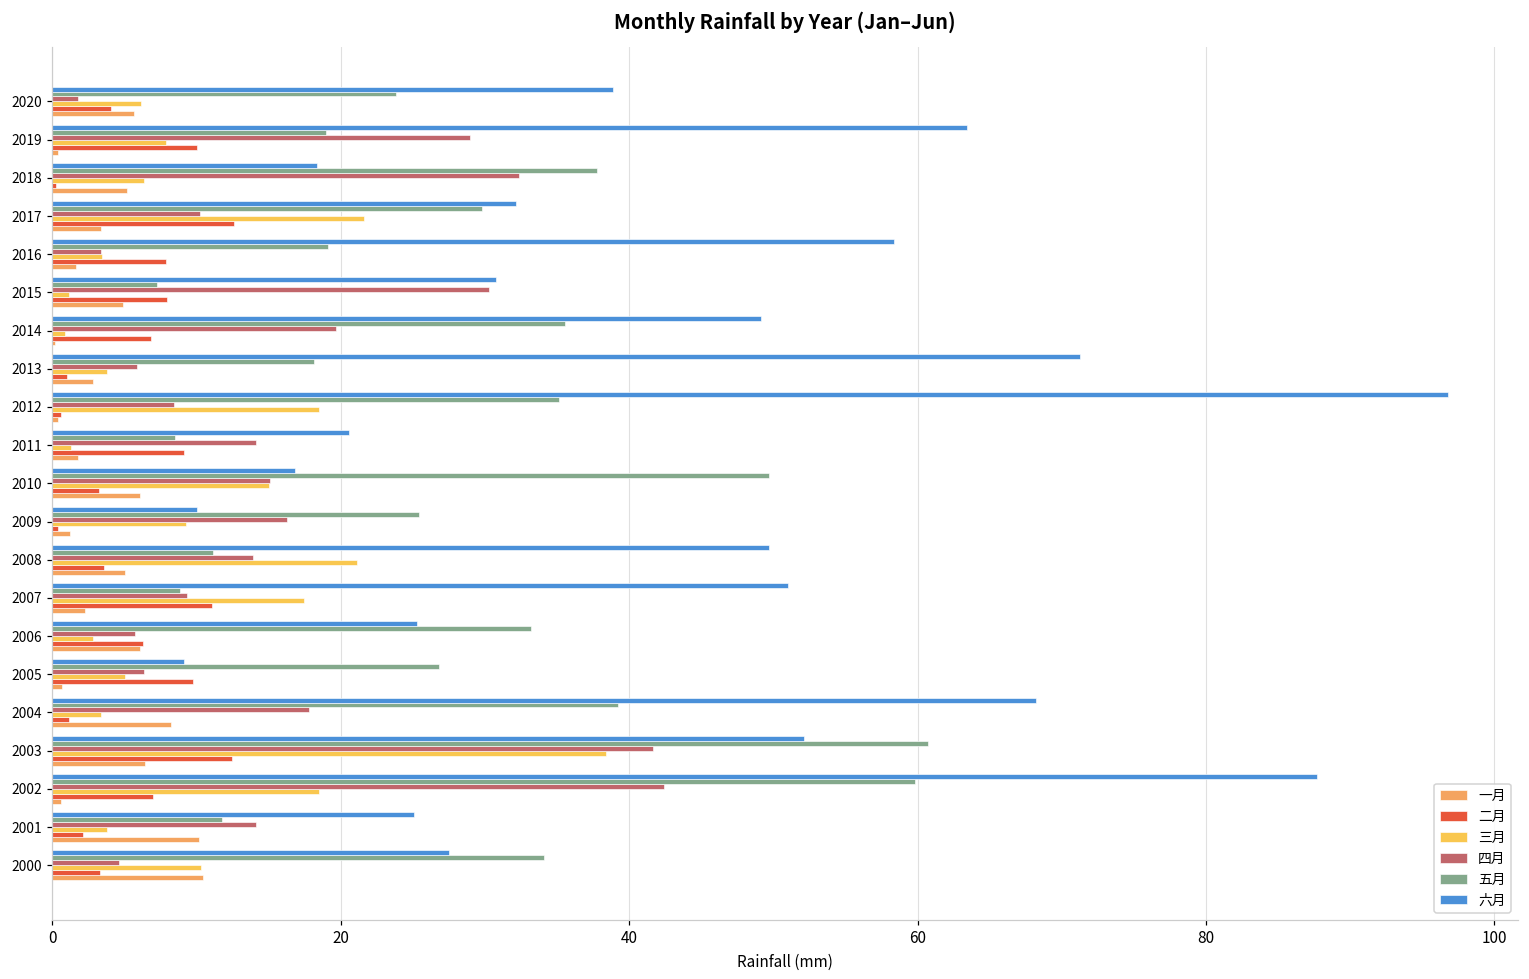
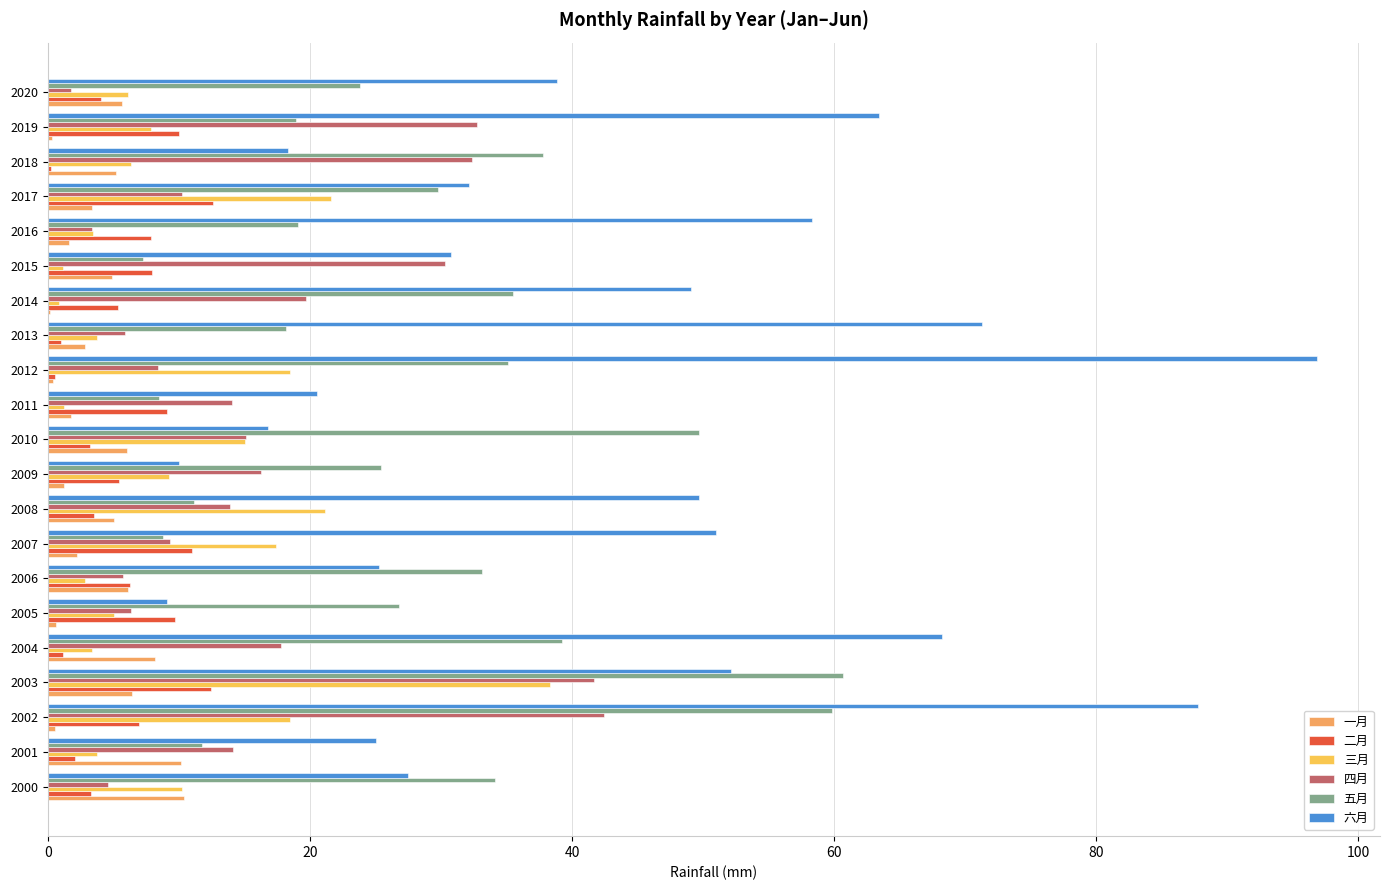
四月, 2019: 29.0 -> 32.7
二月, 2014: 6.8 -> 5.3
二月, 2009: 0.4 -> 5.4
